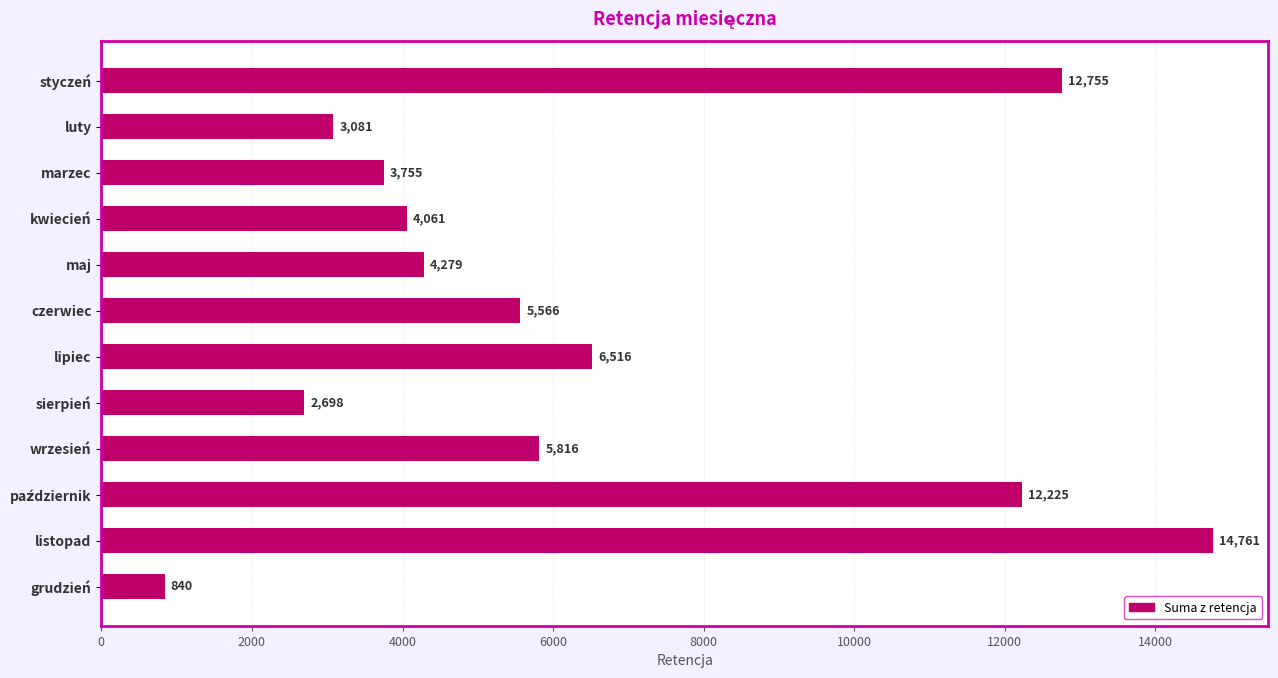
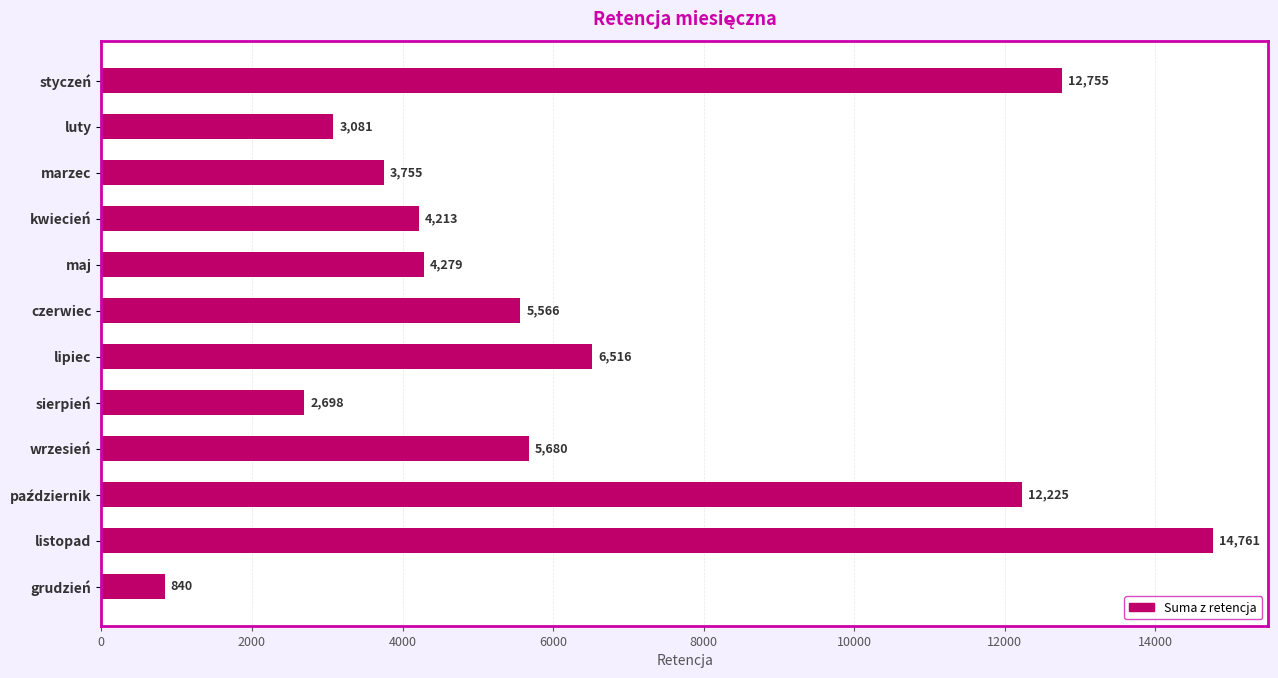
kwiecień: 4,061 -> 4,213
wrzesień: 5,816 -> 5,680
